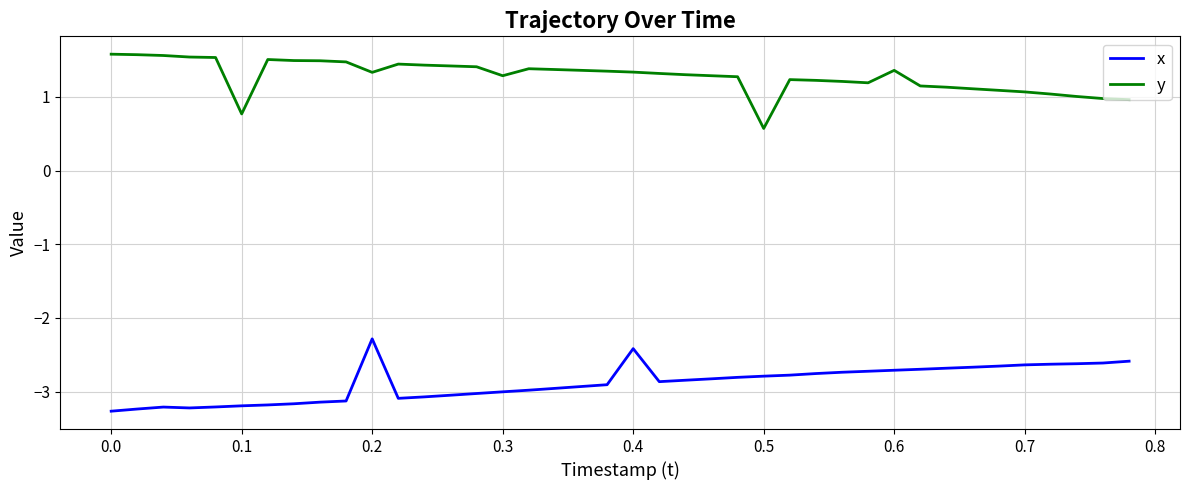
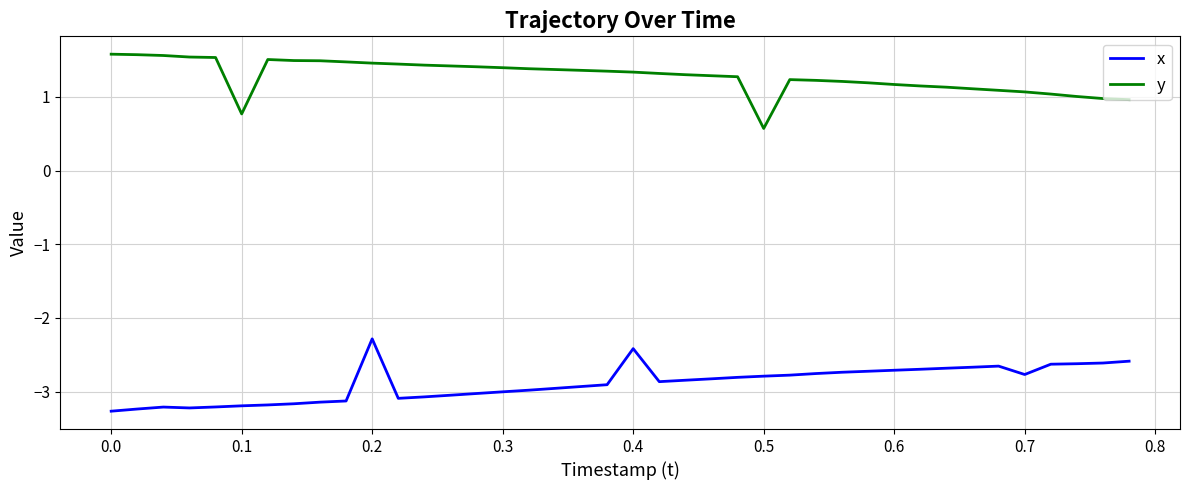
y, 0.2: 1.3 -> 1.5
y, 0.3: 1.3 -> 1.4
y, 0.6: 1.4 -> 1.2
x, 0.7: -2.6 -> -2.8
